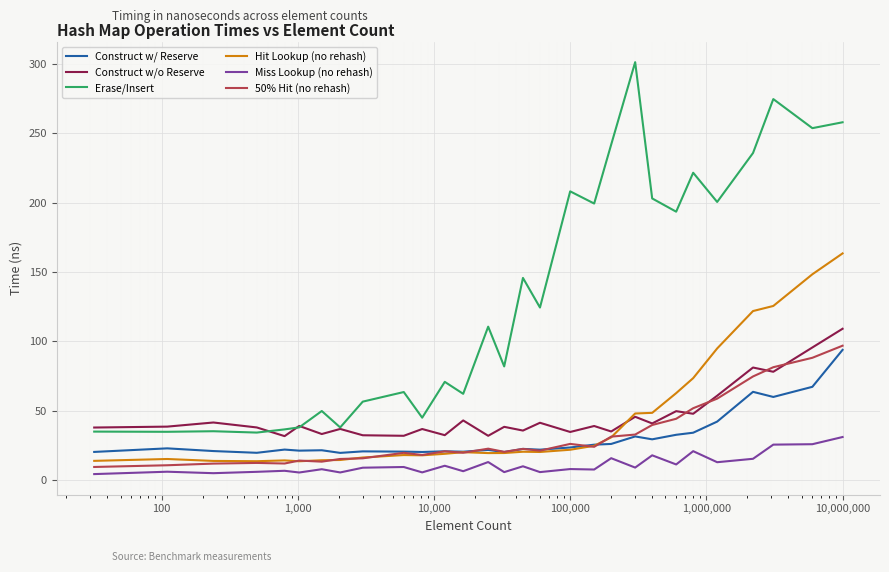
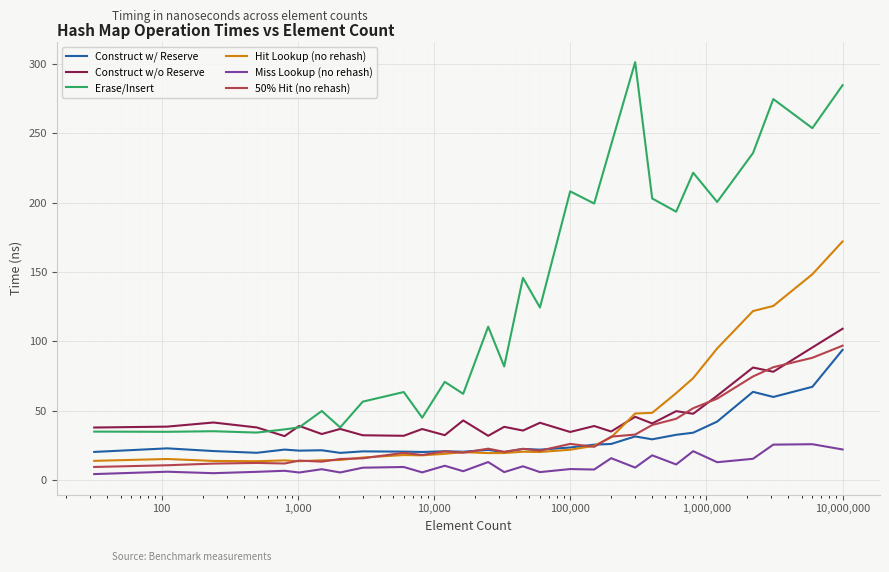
Erase/Insert, 10,000,000: 258 -> 285
Hit Lookup (no rehash), 10,000,000: 163 -> 172
Miss Lookup (no rehash), 10,000,000: 31 -> 22
